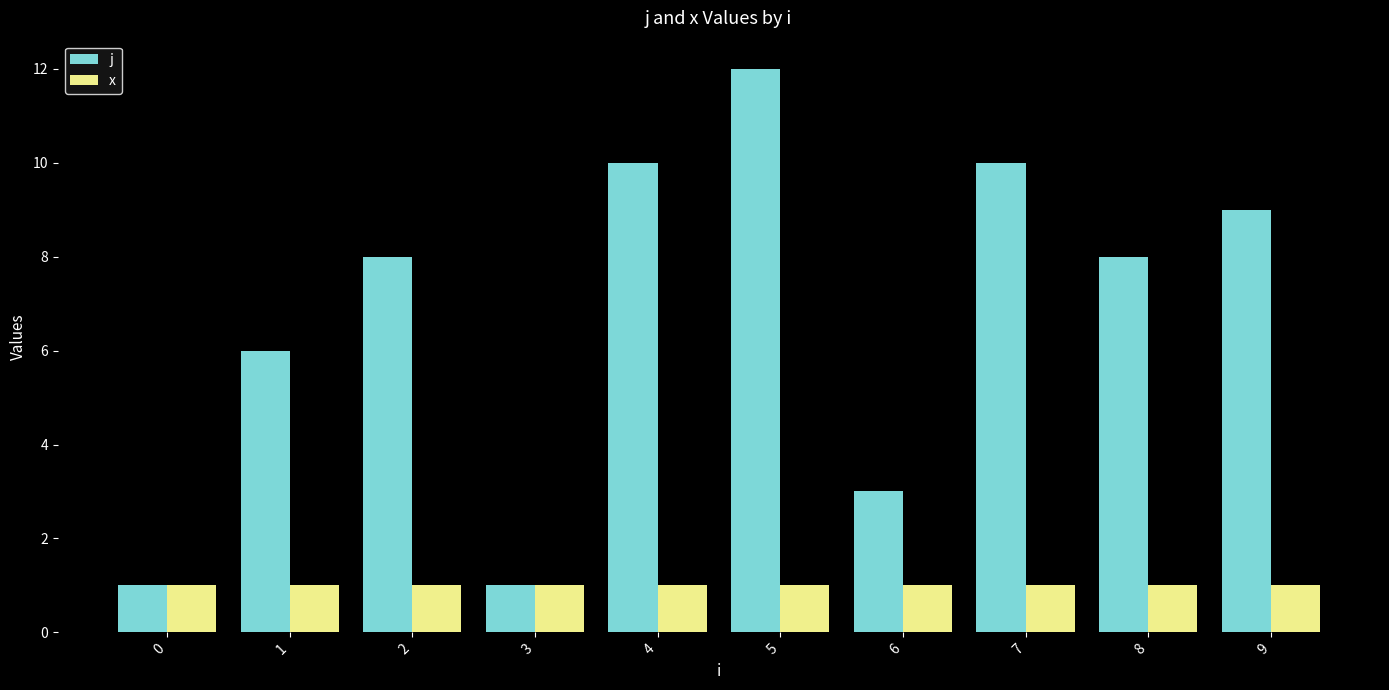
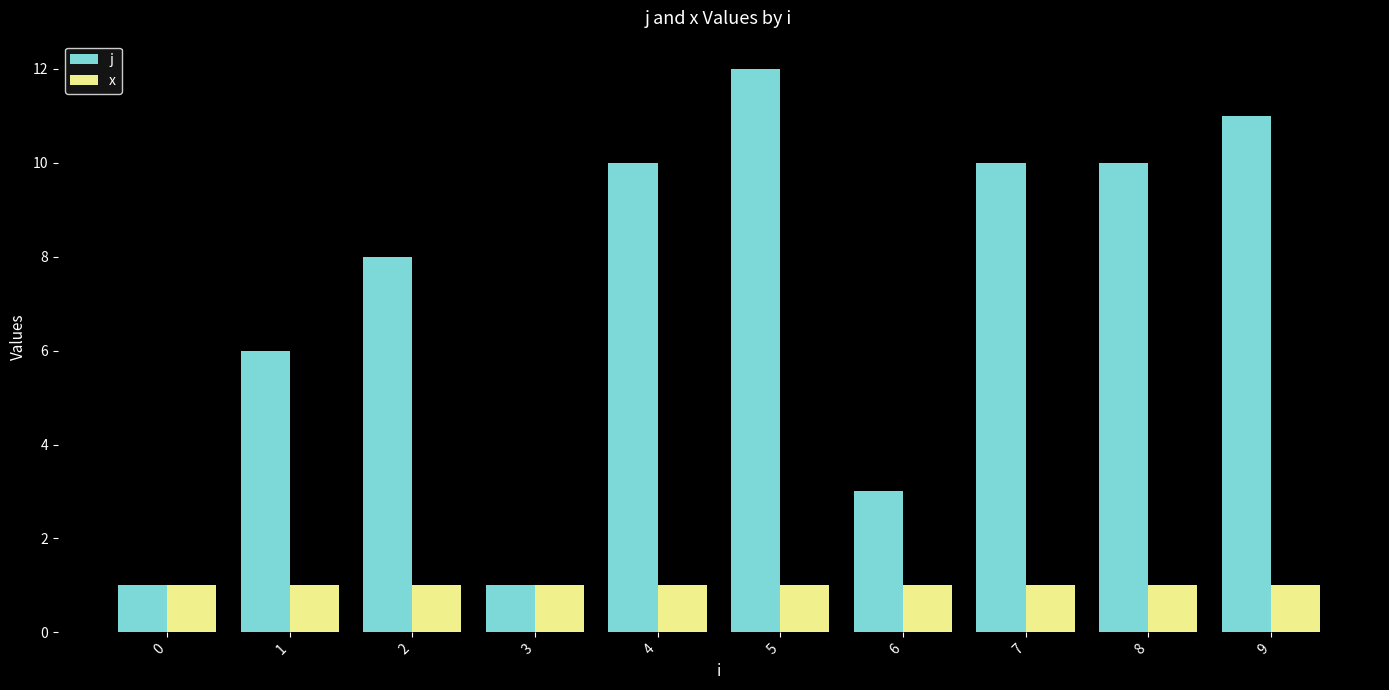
j, 8: 8 -> 10
j, 9: 9 -> 11
